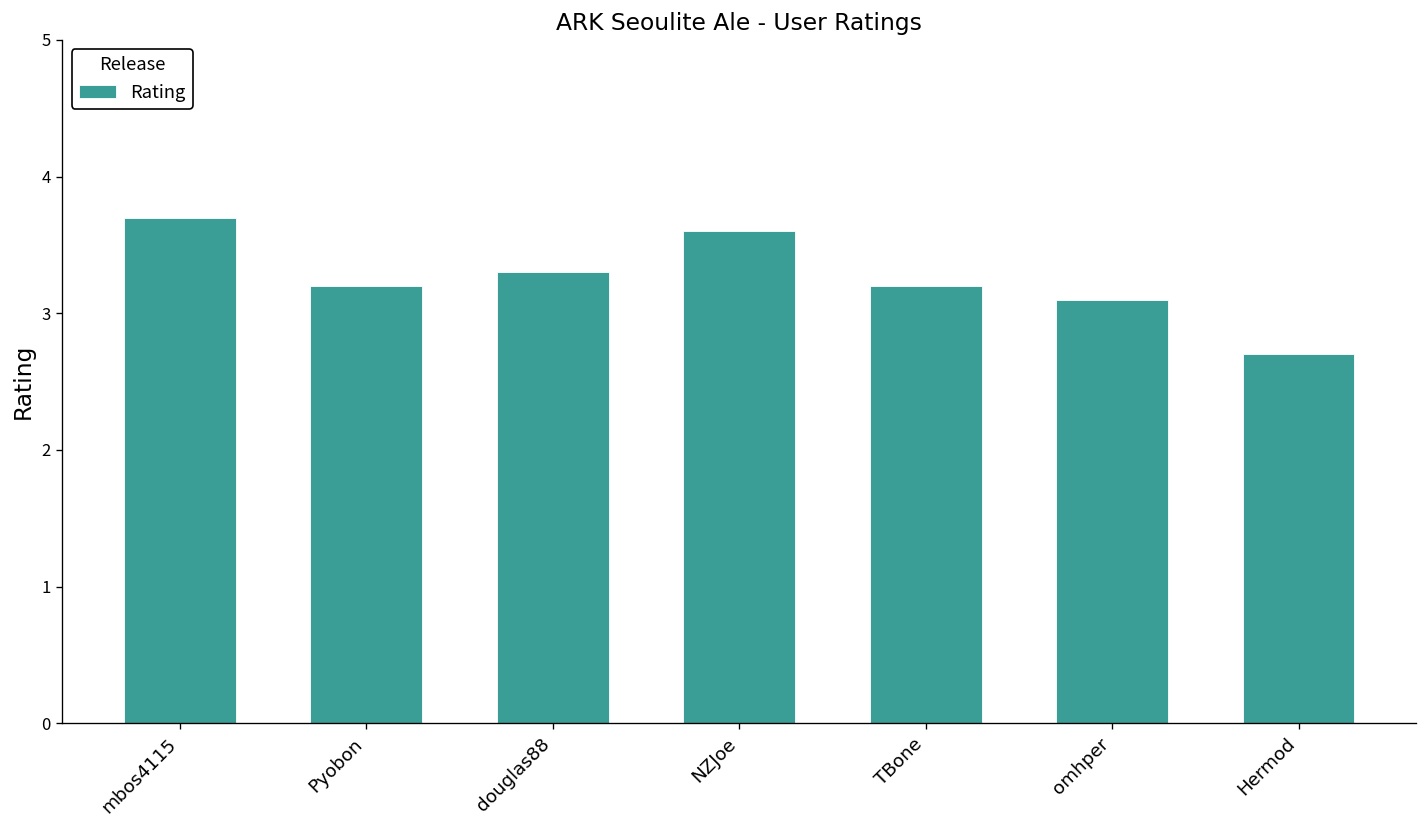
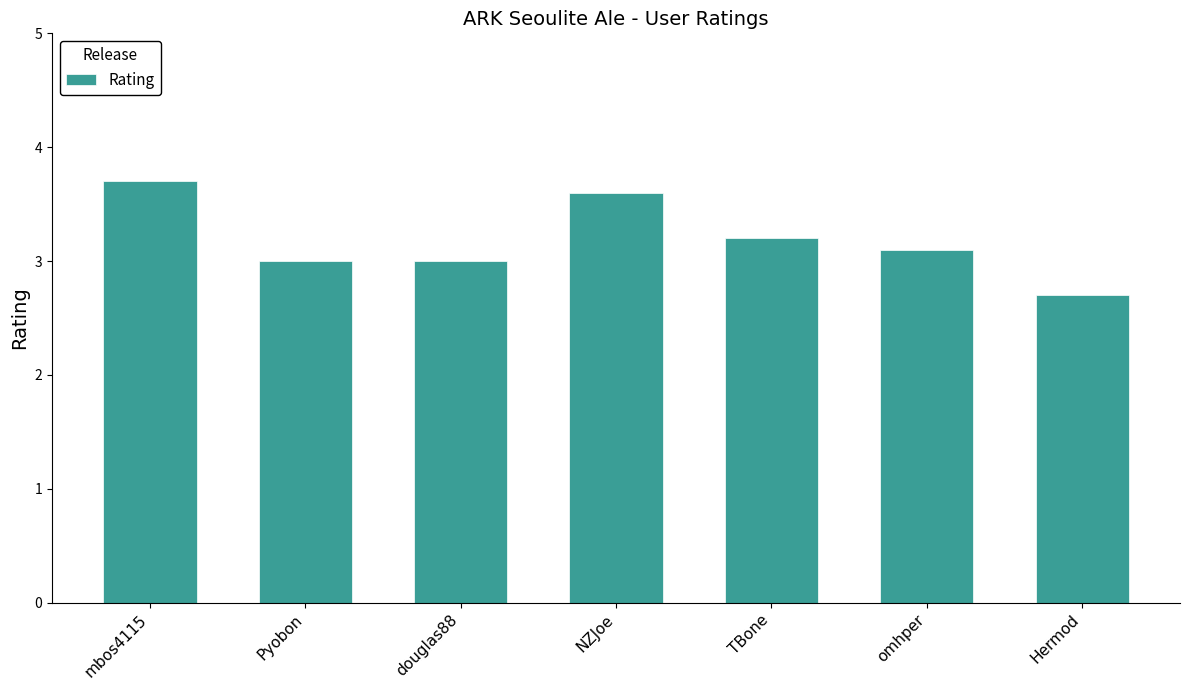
Pyobon: 3.2 -> 3.0
douglas88: 3.3 -> 3.0
